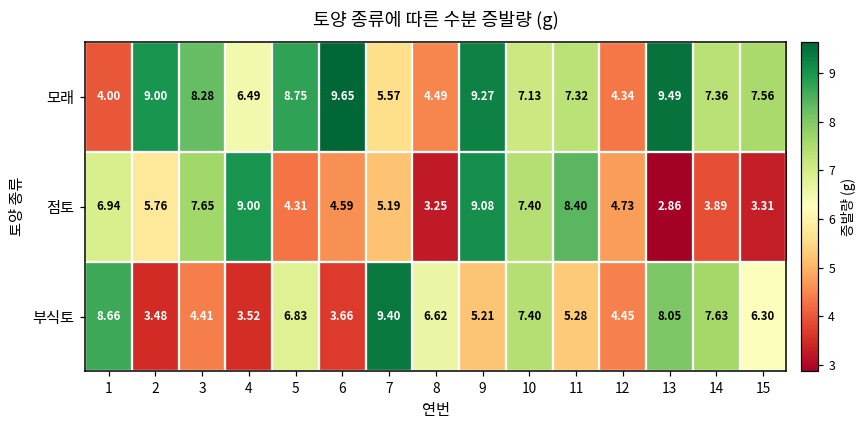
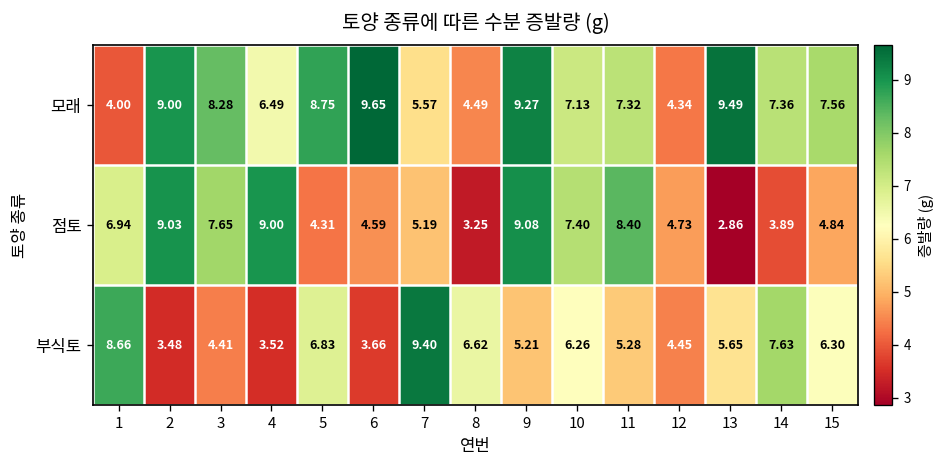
점토, 2: 5.76 -> 9.03
점토, 15: 3.31 -> 4.84
부식토, 10: 7.40 -> 6.26
부식토, 13: 8.05 -> 5.65
